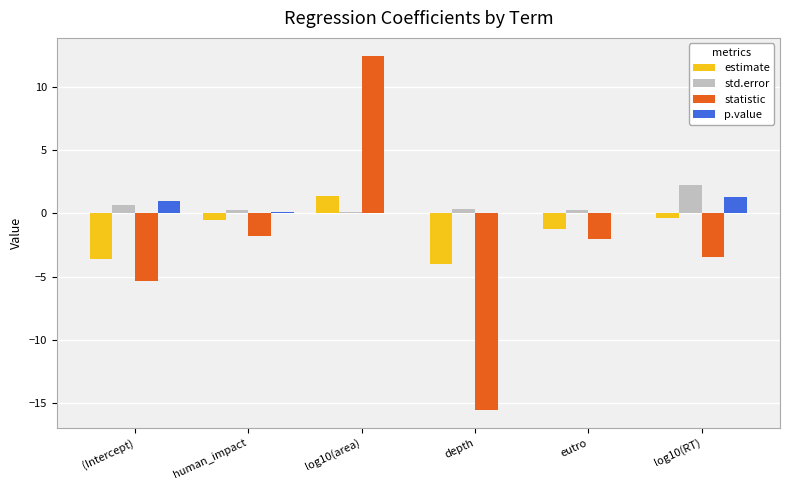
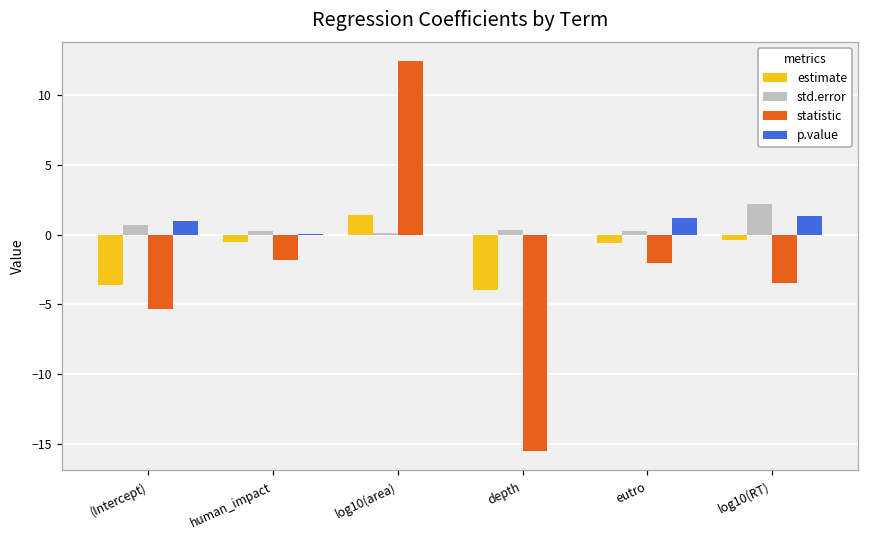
estimate, eutro: -1.2 -> -0.6
p.value, eutro: 0.0 -> 1.2
